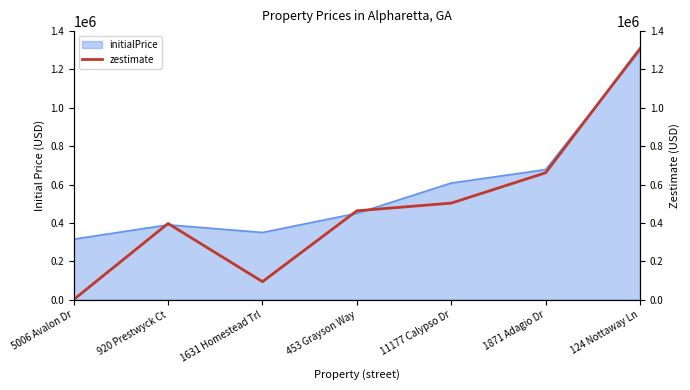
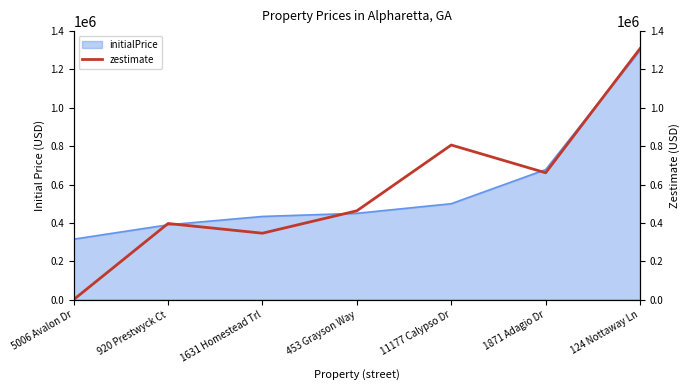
initialPrice, 1631 Homestead Trl: 350000 -> 430000
initialPrice, 11177 Calypso Dr: 610000 -> 500000
zestimate, 1631 Homestead Trl: 90000 -> 350000
zestimate, 11177 Calypso Dr: 500000 -> 810000
